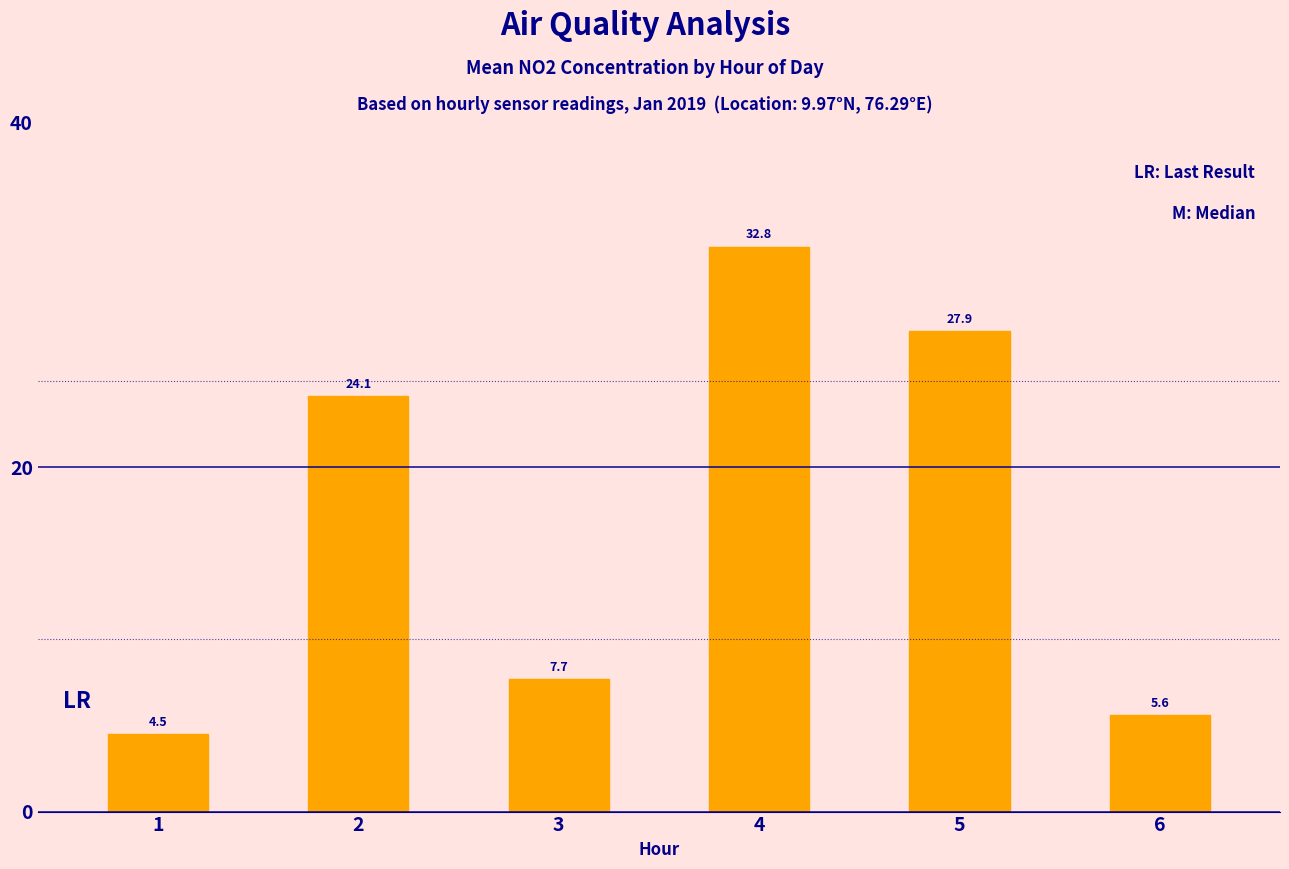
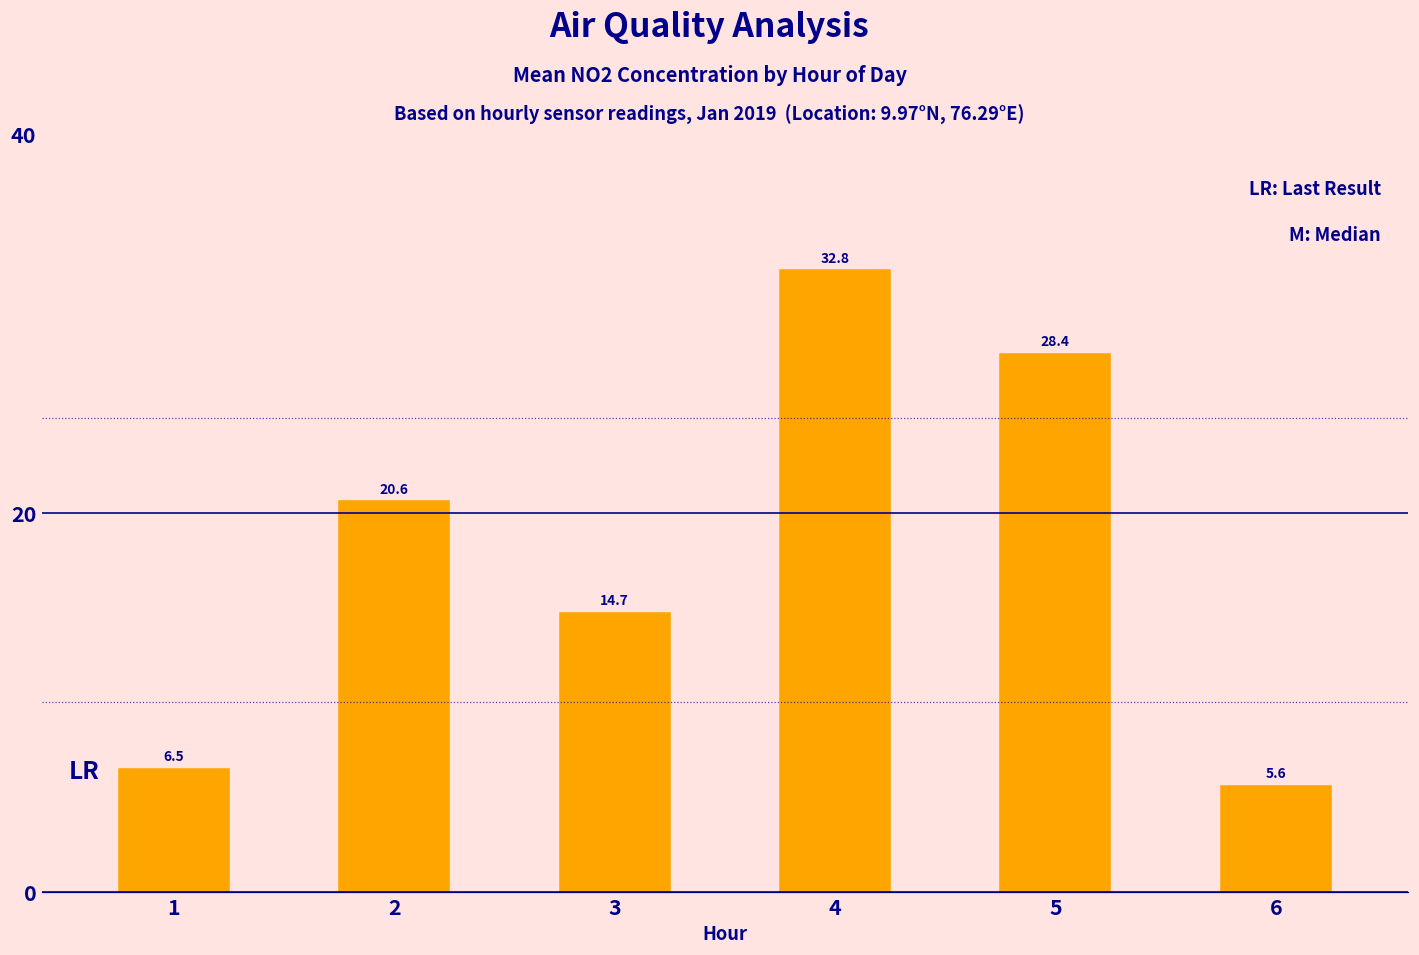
1: 4.5 -> 6.5
2: 24.1 -> 20.6
3: 7.7 -> 14.7
5: 27.9 -> 28.4
